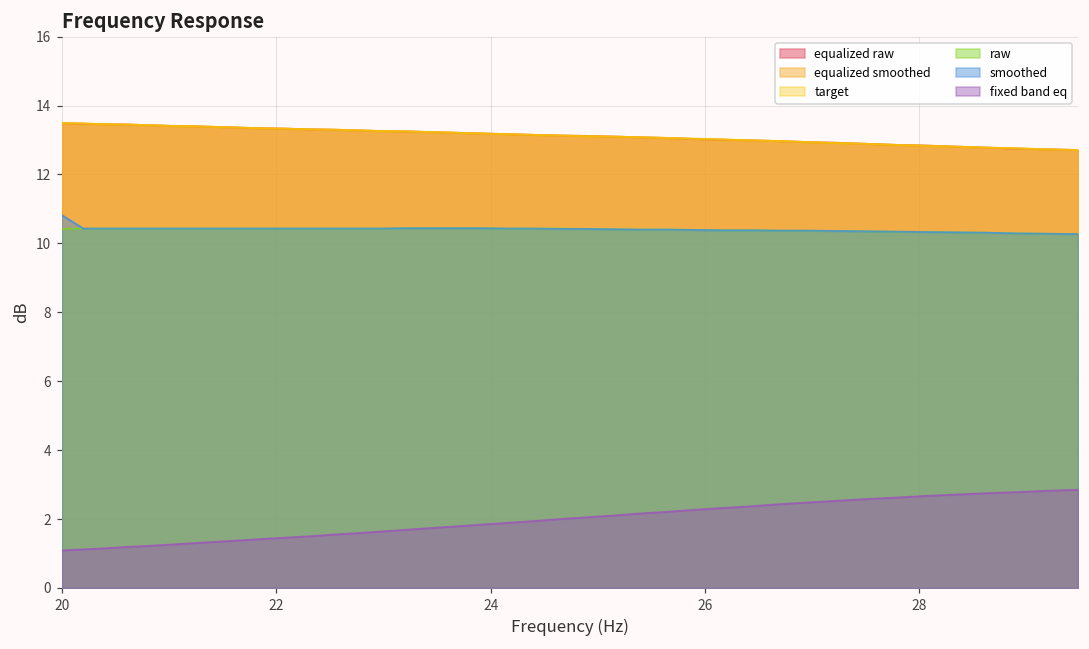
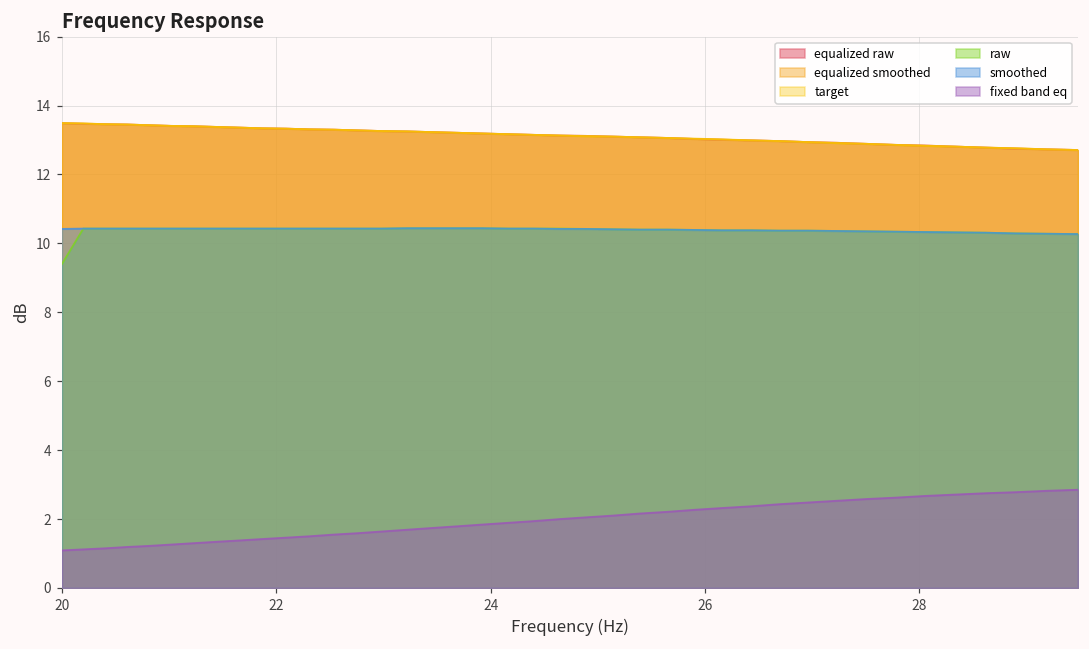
raw, 20: 10.4 -> 9.4
smoothed, 20: 10.8 -> 10.4
